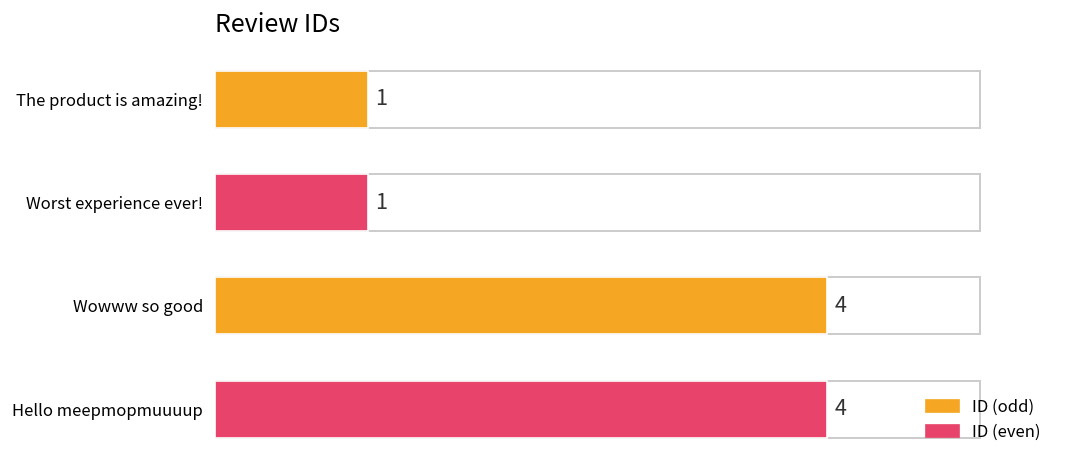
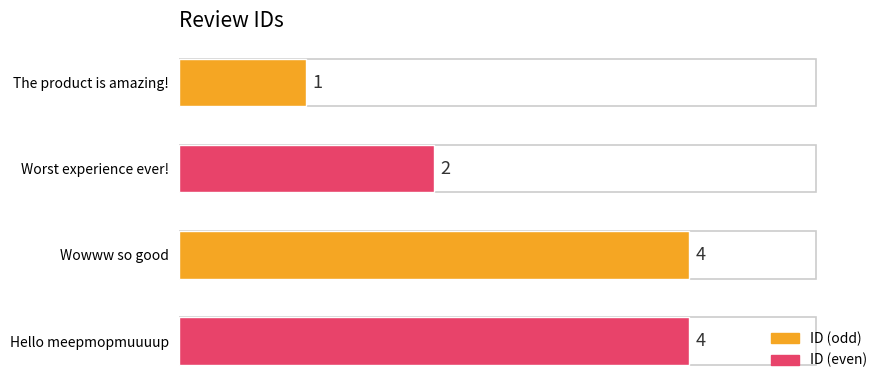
Worst experience ever!: 1 -> 2
